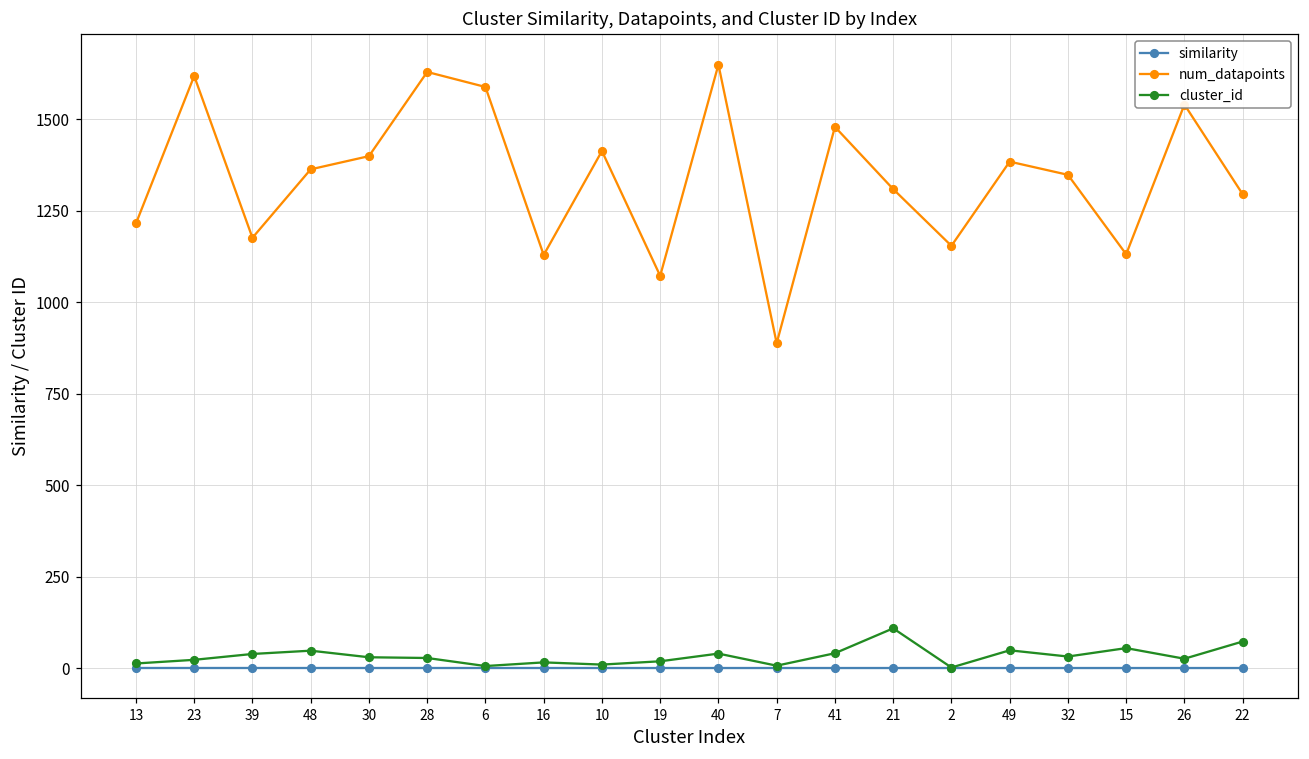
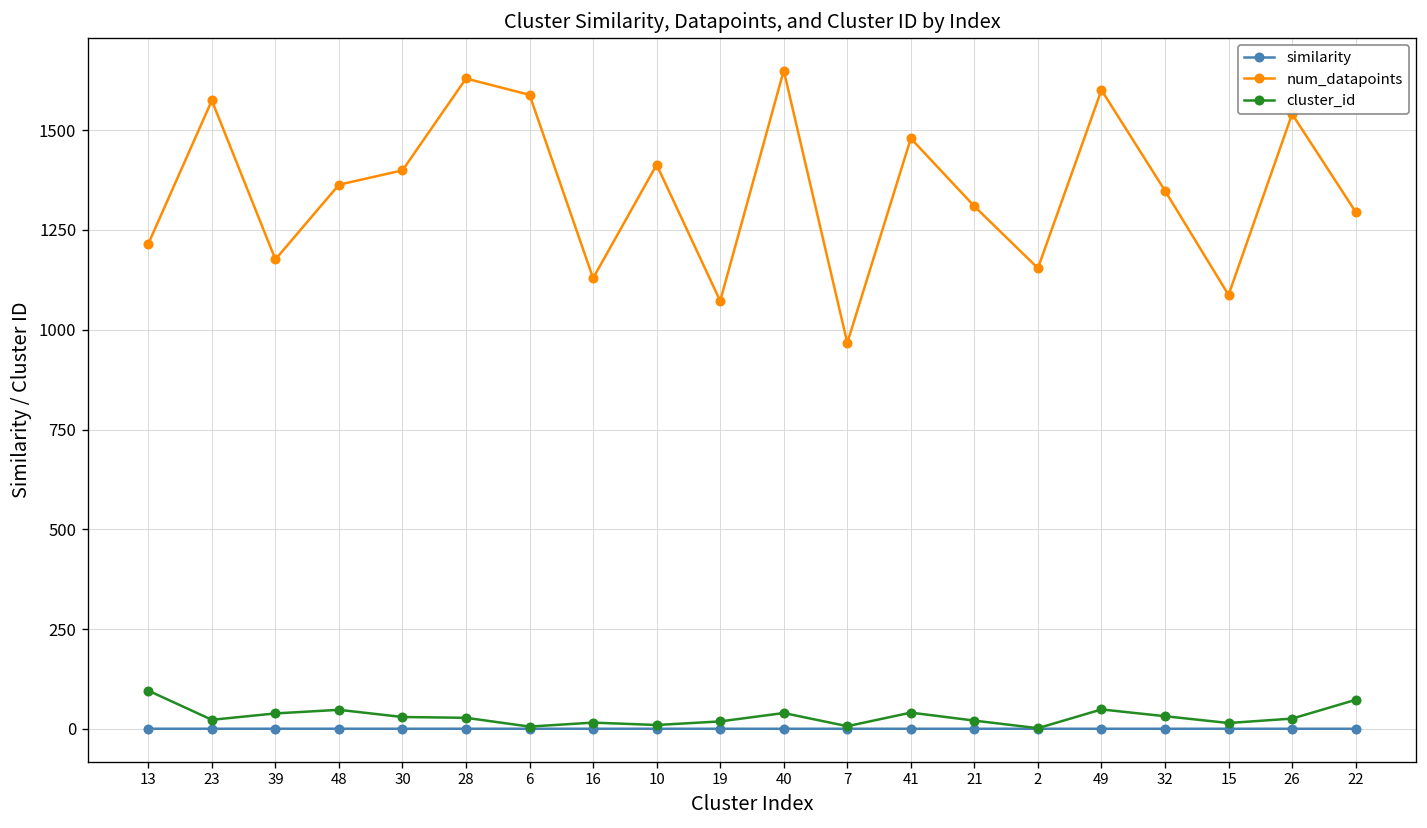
cluster_id, 13: 10 -> 100
num_datapoints, 23: 1620 -> 1570
num_datapoints, 7: 890 -> 970
cluster_id, 21: 110 -> 20
num_datapoints, 49: 1380 -> 1600
num_datapoints, 15: 1130 -> 1090
cluster_id, 15: 60 -> 20
